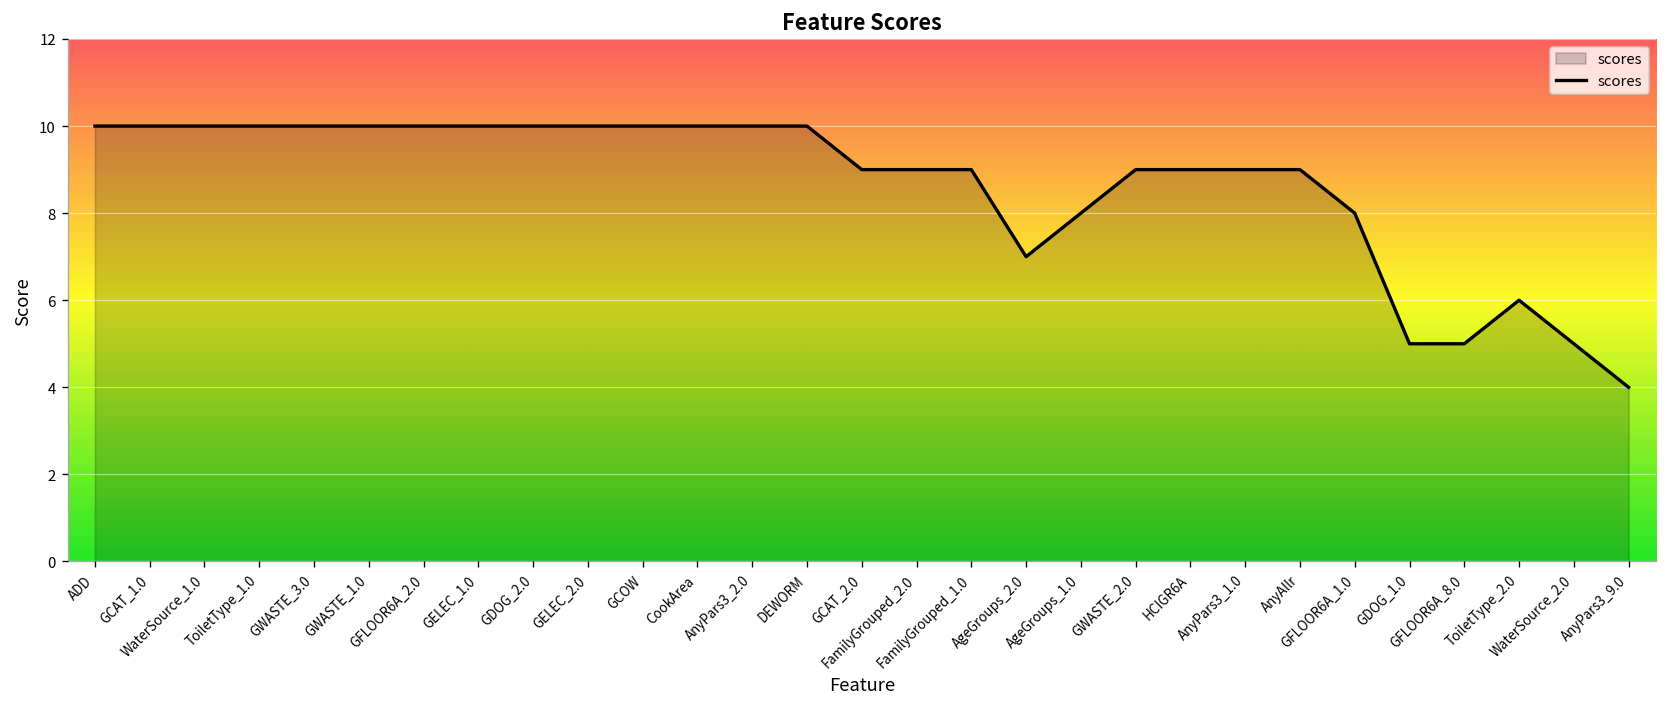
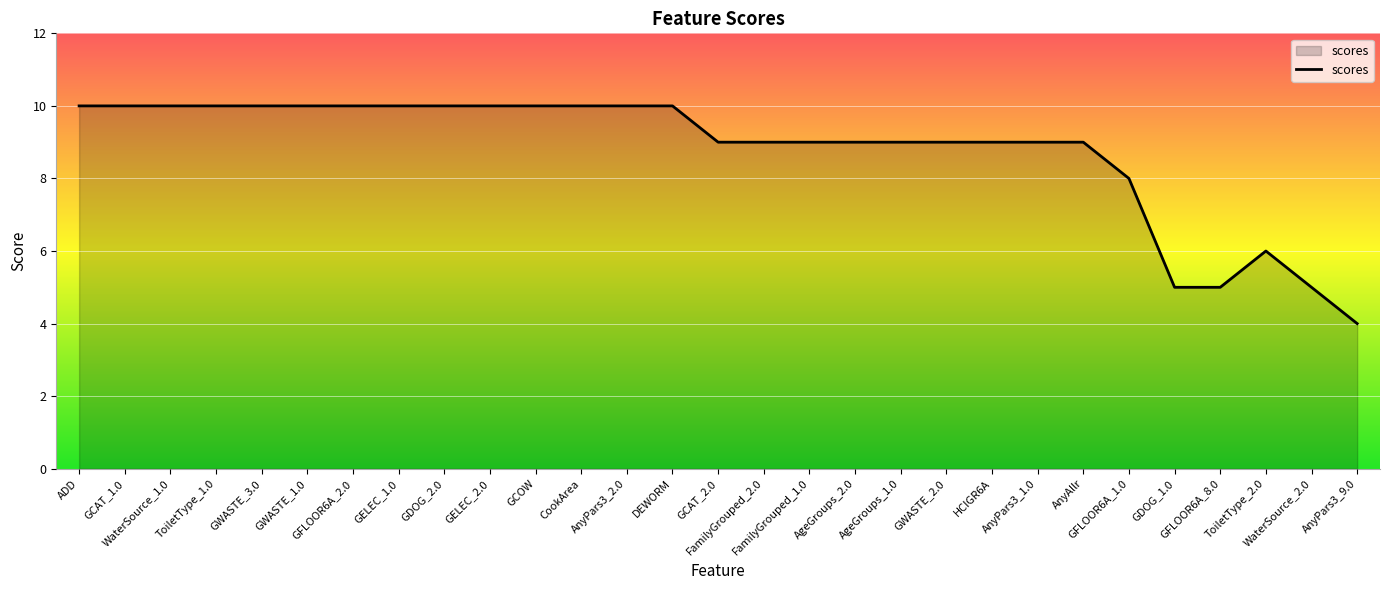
AgeGroups_2.0: 7 -> 9
AgeGroups_1.0: 8 -> 9
